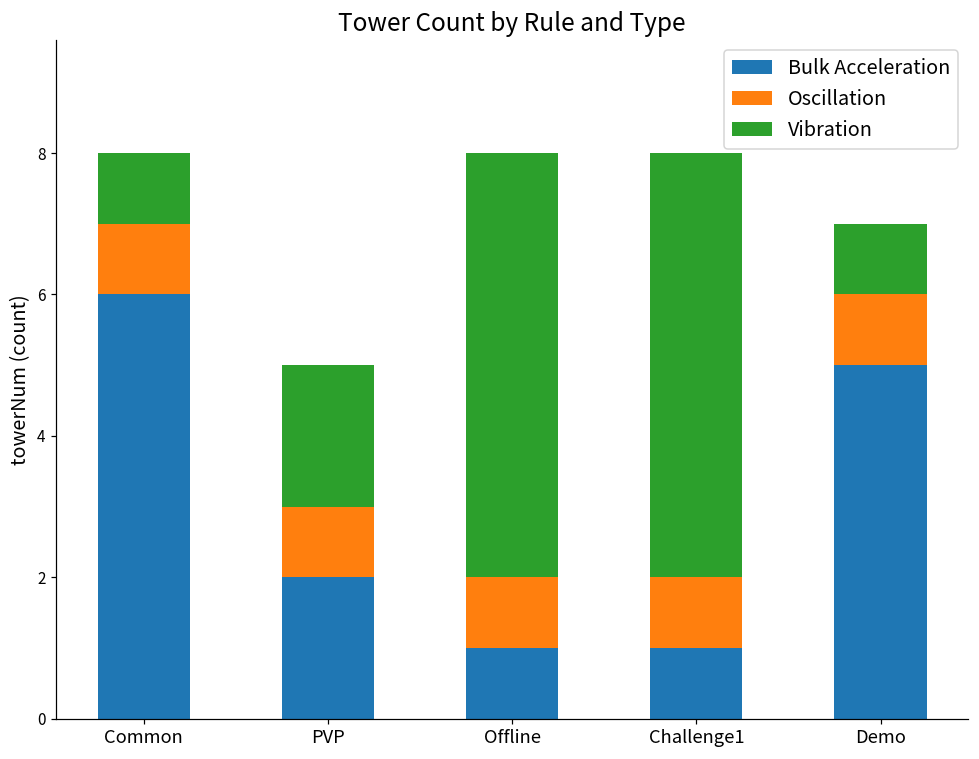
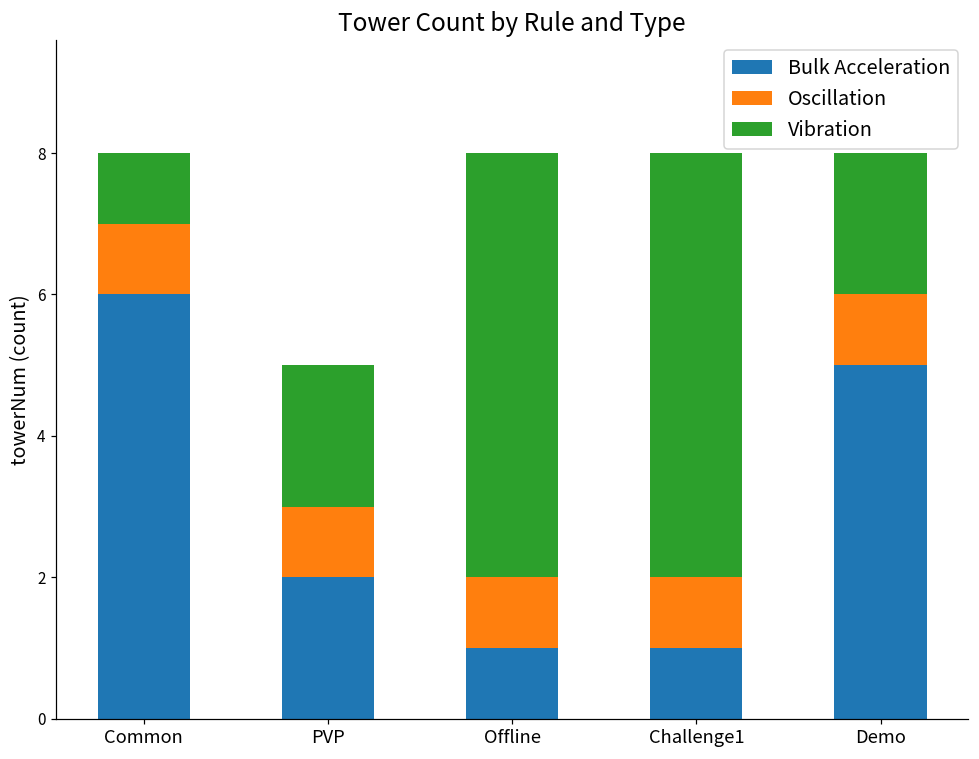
Vibration, Demo: 1 -> 2
